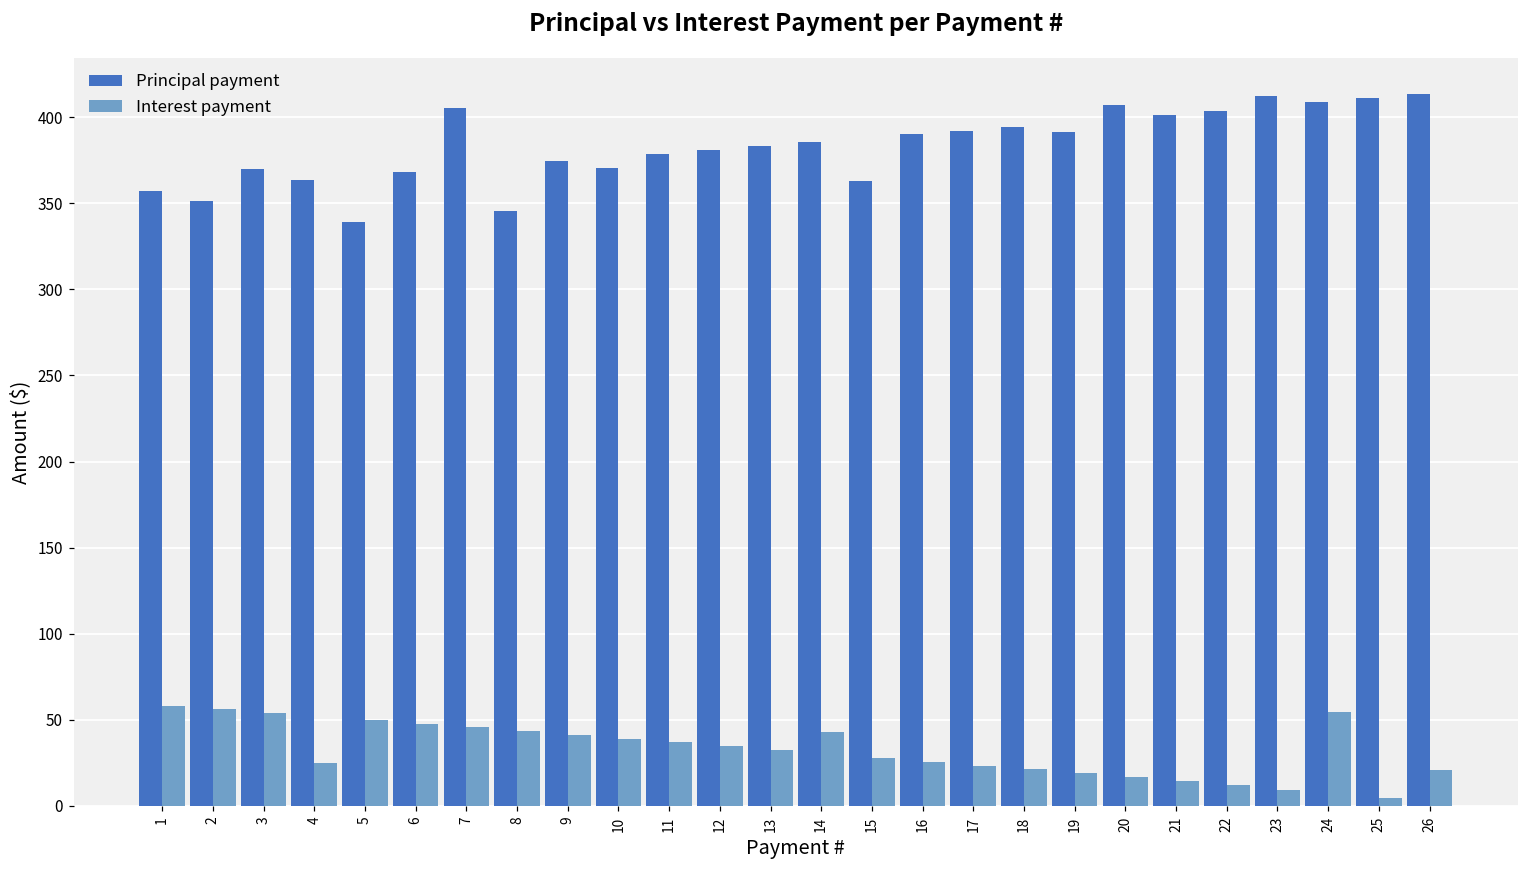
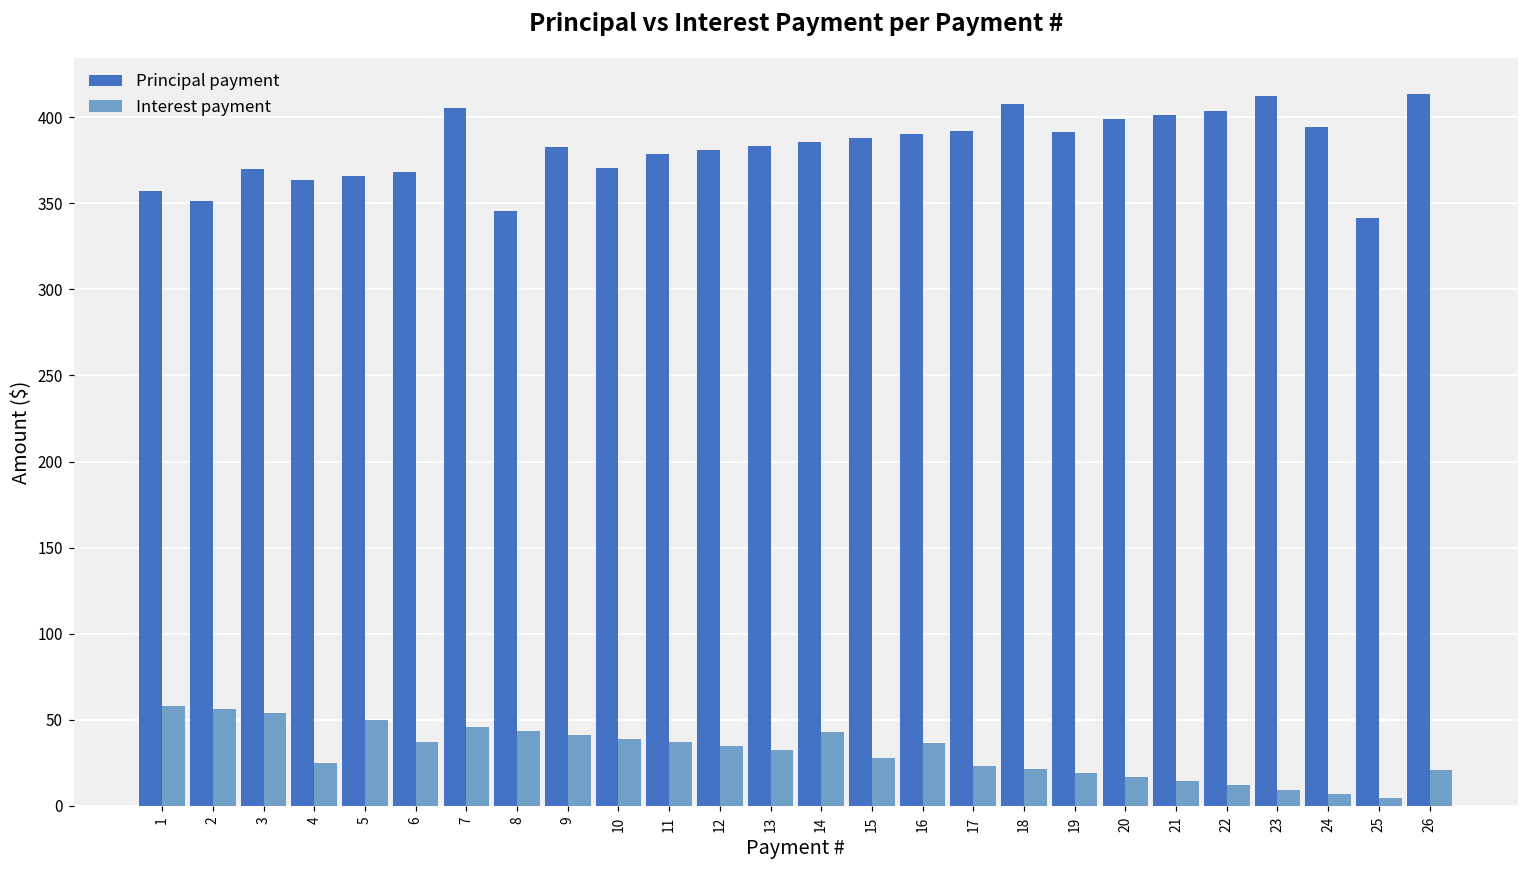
Principal payment, 5: 339 -> 366
Interest payment, 6: 48 -> 37
Principal payment, 9: 374 -> 383
Principal payment, 15: 363 -> 388
Interest payment, 16: 26 -> 36
Principal payment, 18: 394 -> 407
Principal payment, 20: 407 -> 399
Principal payment, 24: 408 -> 394
Interest payment, 24: 55 -> 7
Principal payment, 25: 411 -> 341
